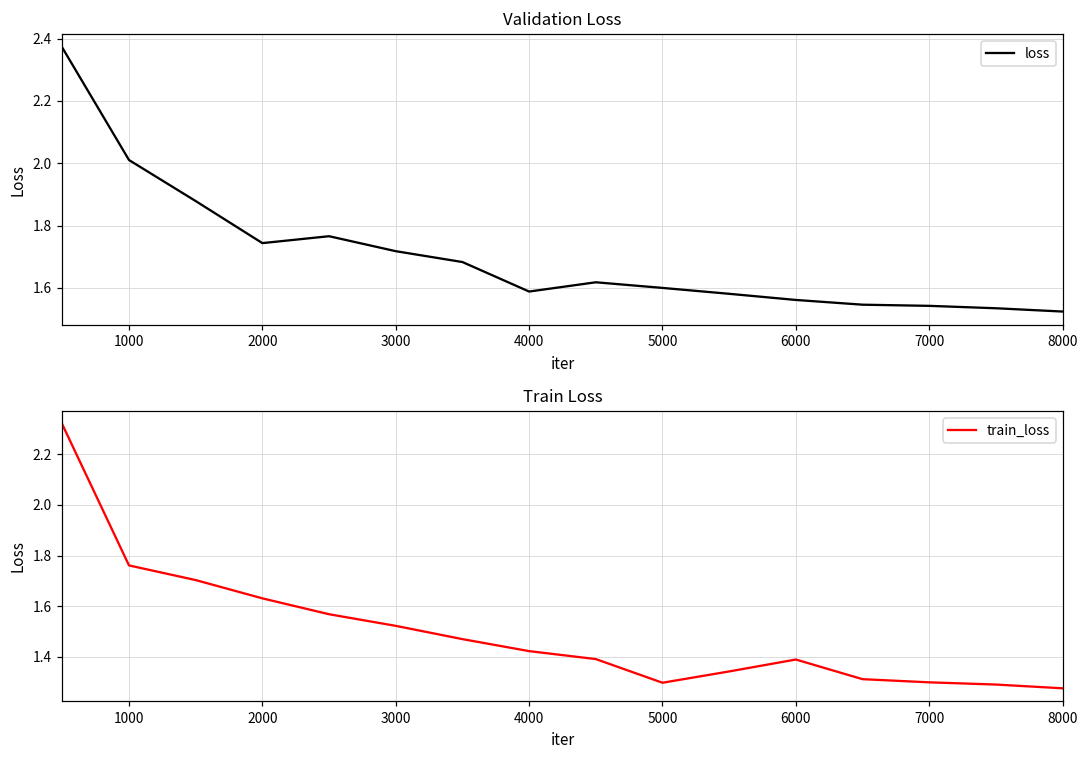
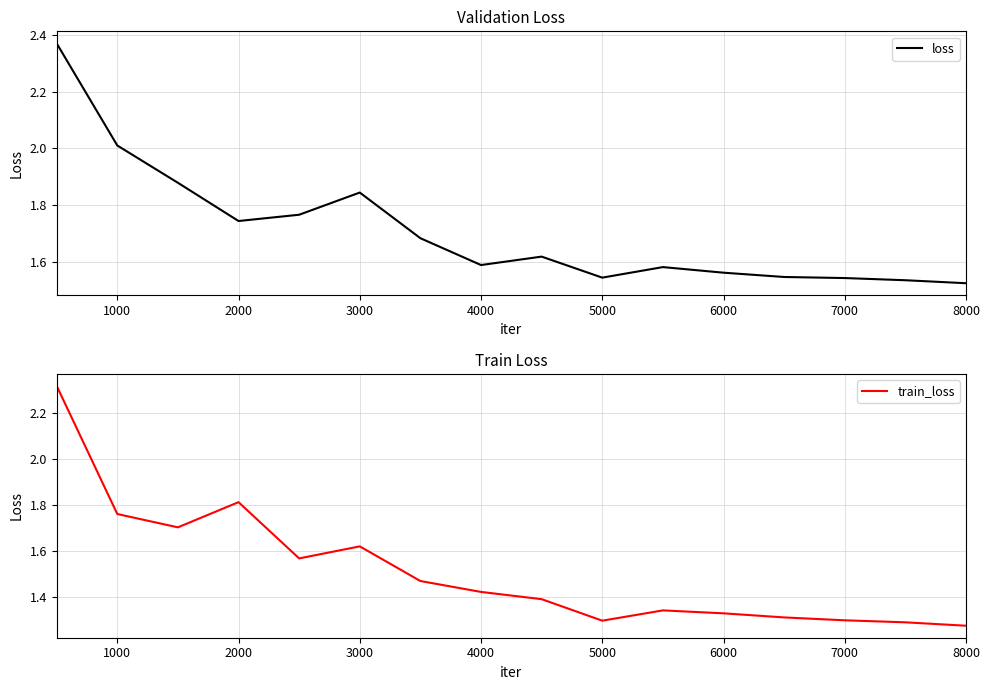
Validation Loss, 3000: 1.72 -> 1.84
Validation Loss, 5000: 1.60 -> 1.54
Train Loss, 2000: 1.63 -> 1.81
Train Loss, 3000: 1.52 -> 1.62
Train Loss, 6000: 1.39 -> 1.33
